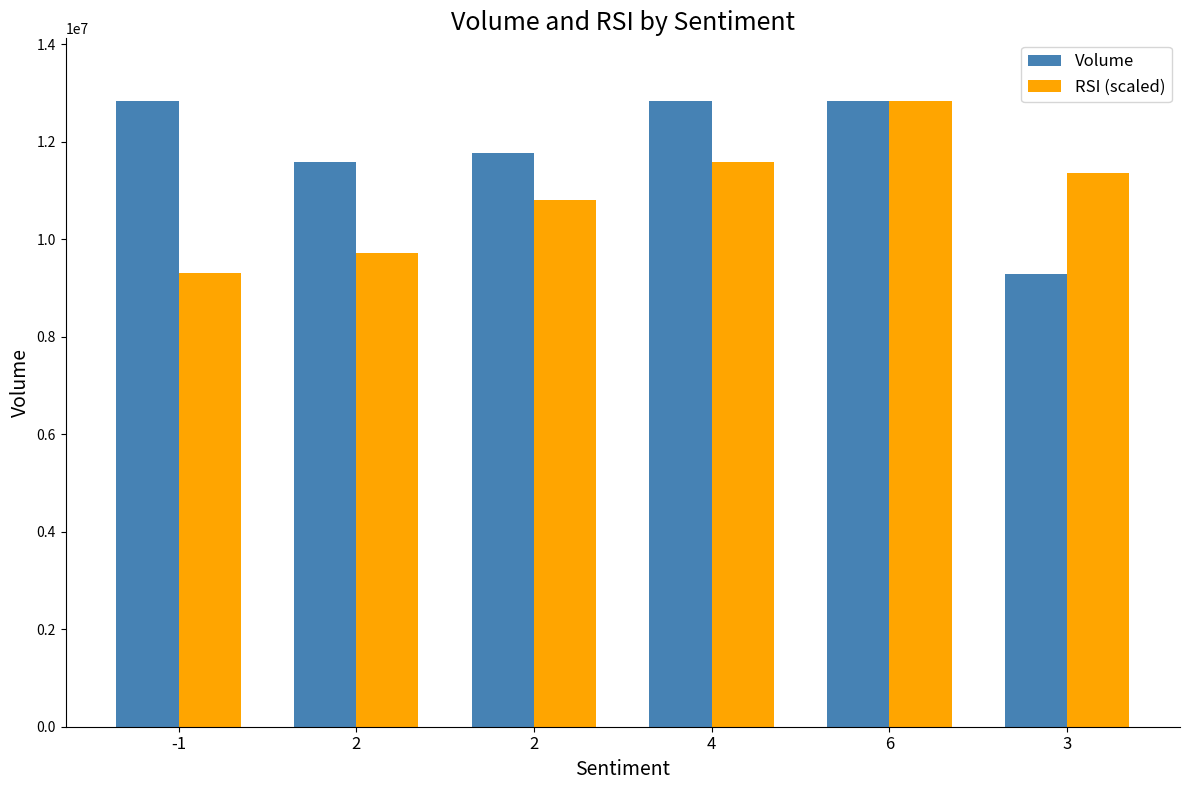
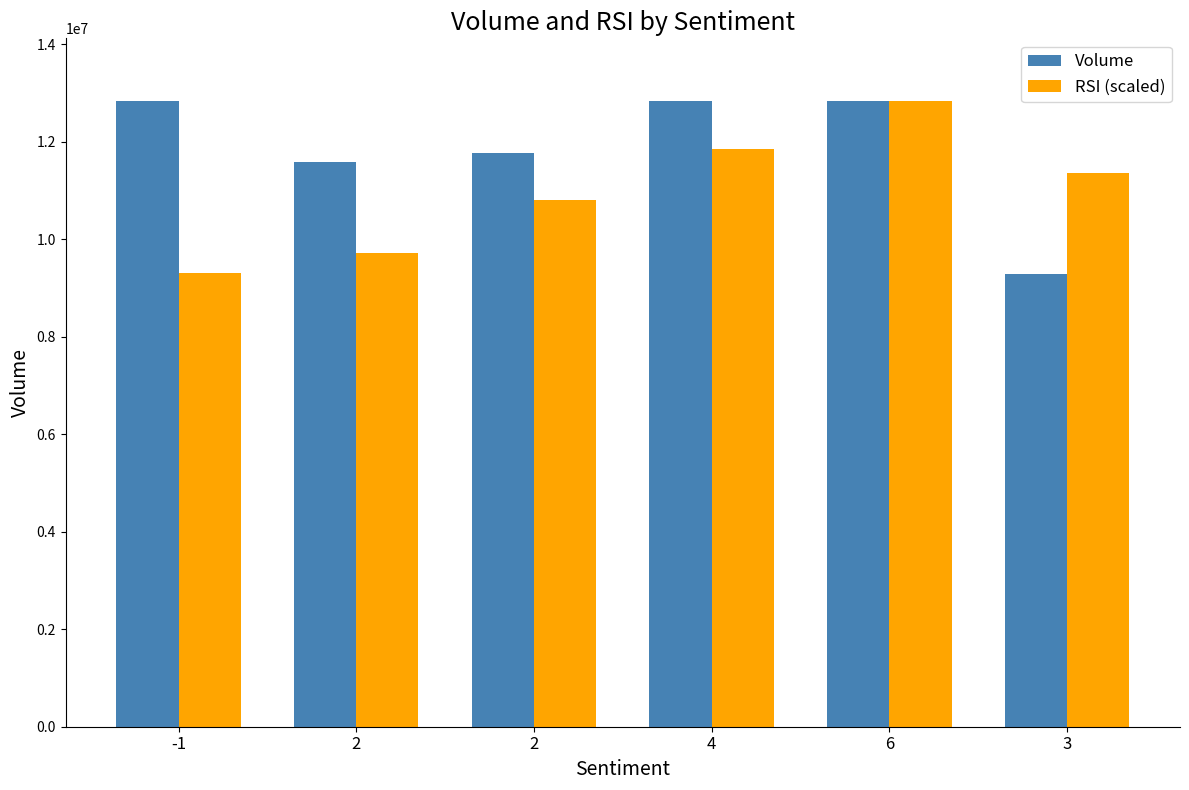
RSI (scaled), 4: 11600000 -> 11800000
